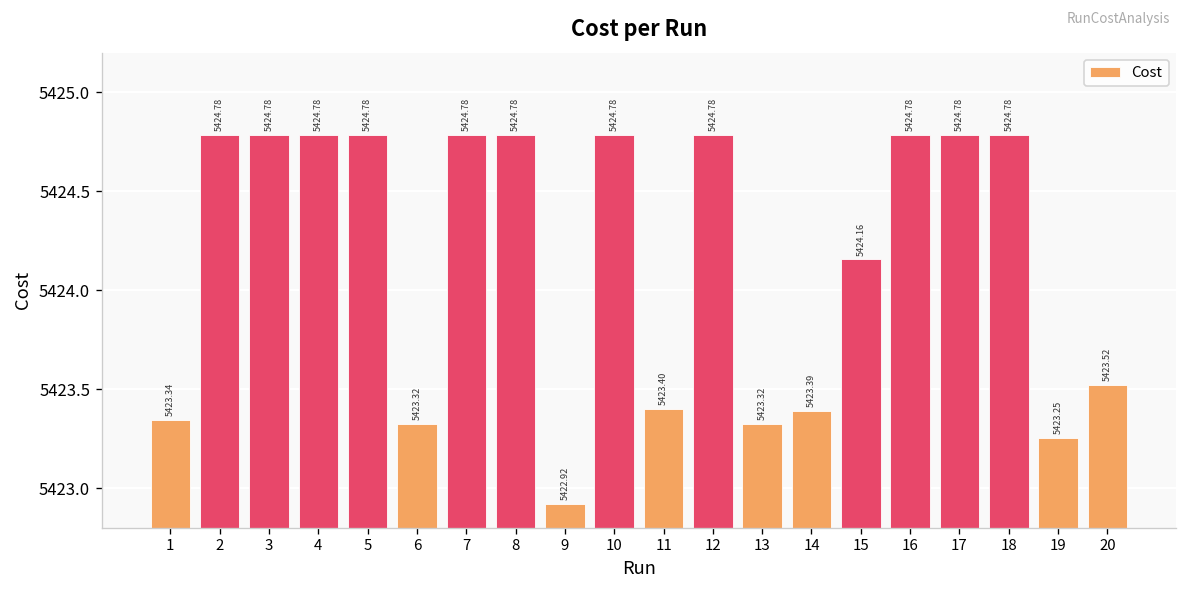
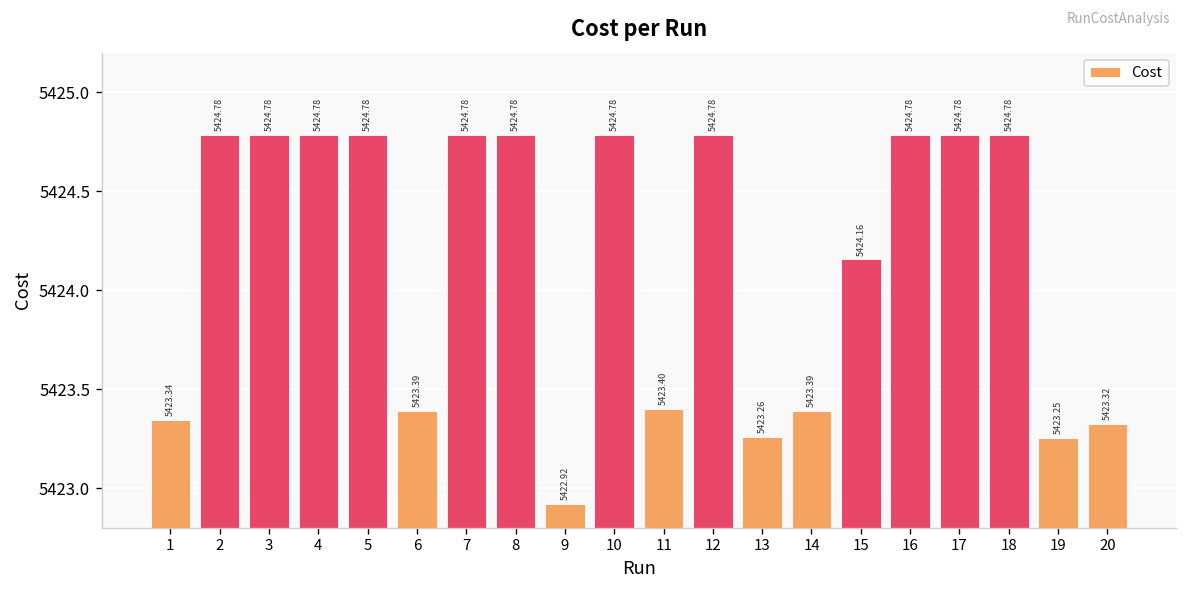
6: 5423.32 -> 5423.39
13: 5423.32 -> 5423.26
20: 5423.52 -> 5423.32
